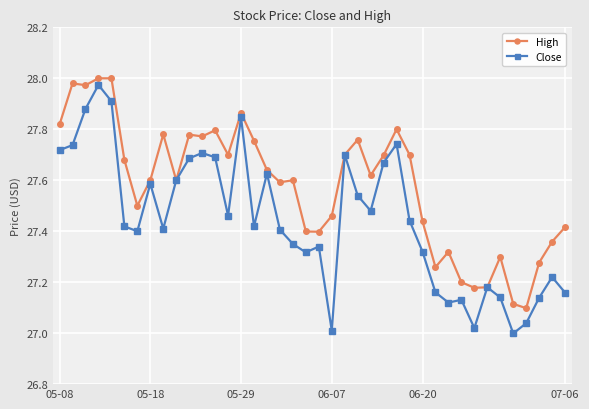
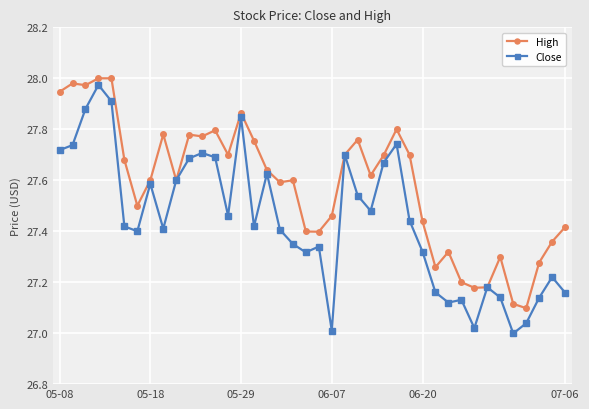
High, 05-08: 27.82 -> 27.95
